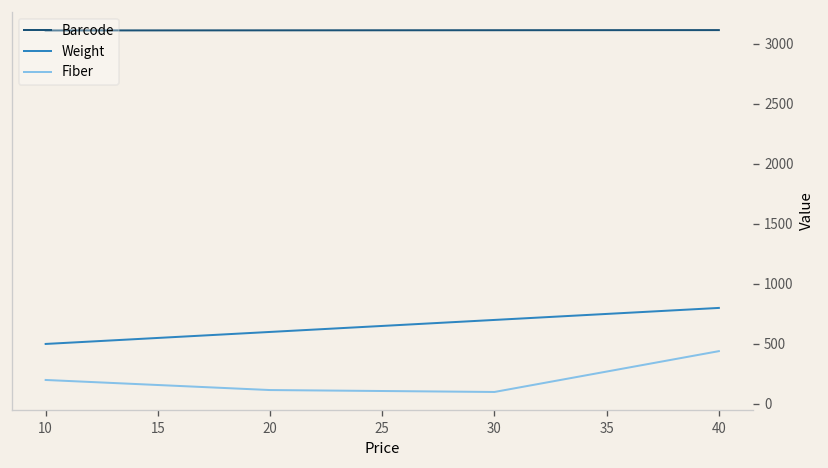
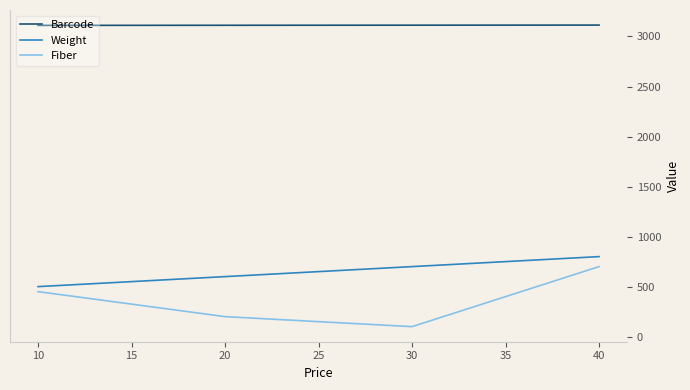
Fiber, 10: 200 -> 450
Fiber, 20: 120 -> 200
Fiber, 40: 440 -> 700
